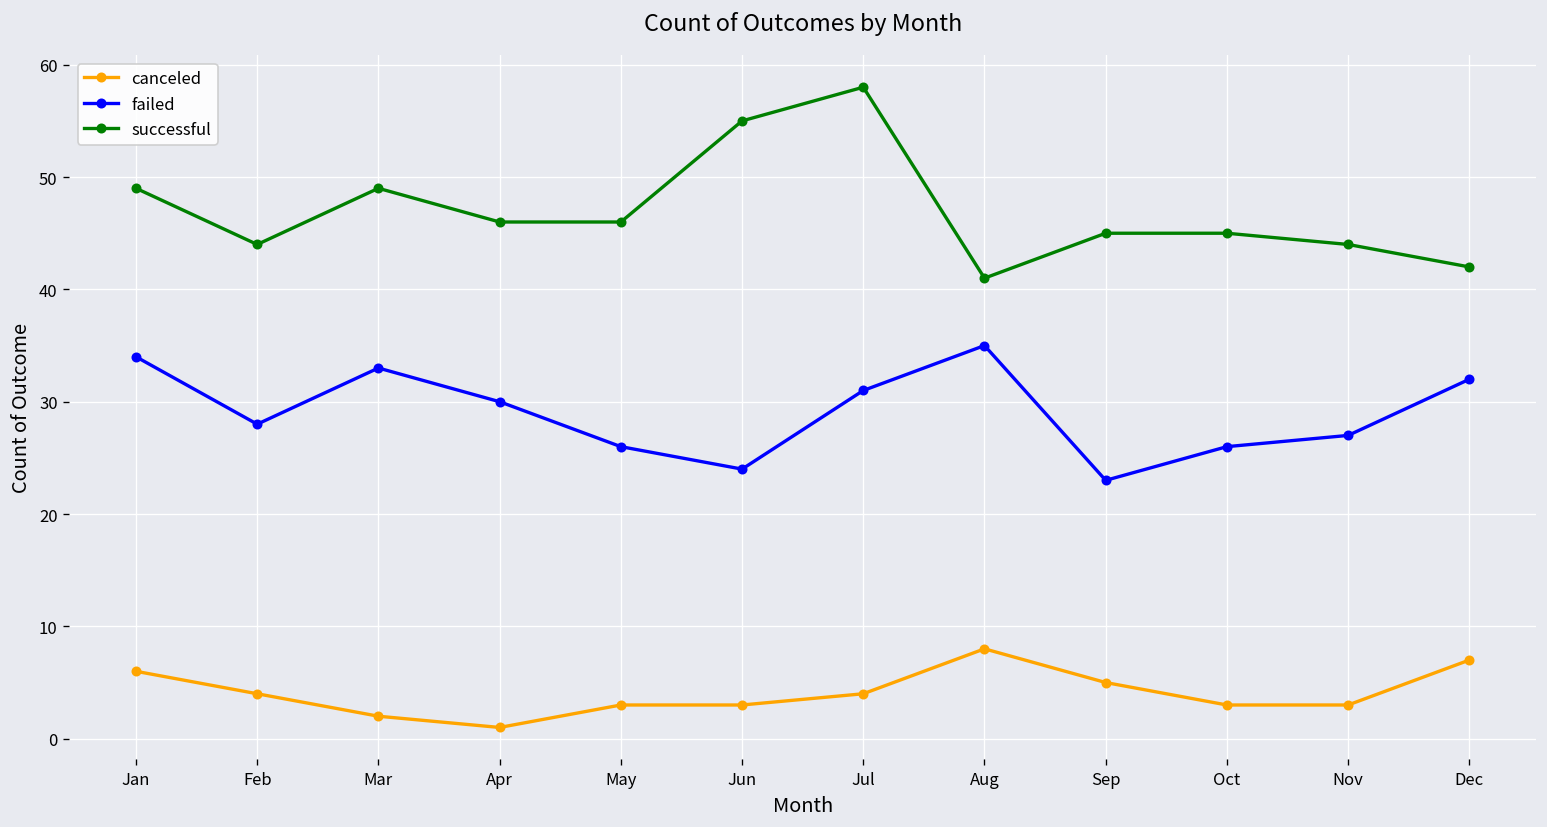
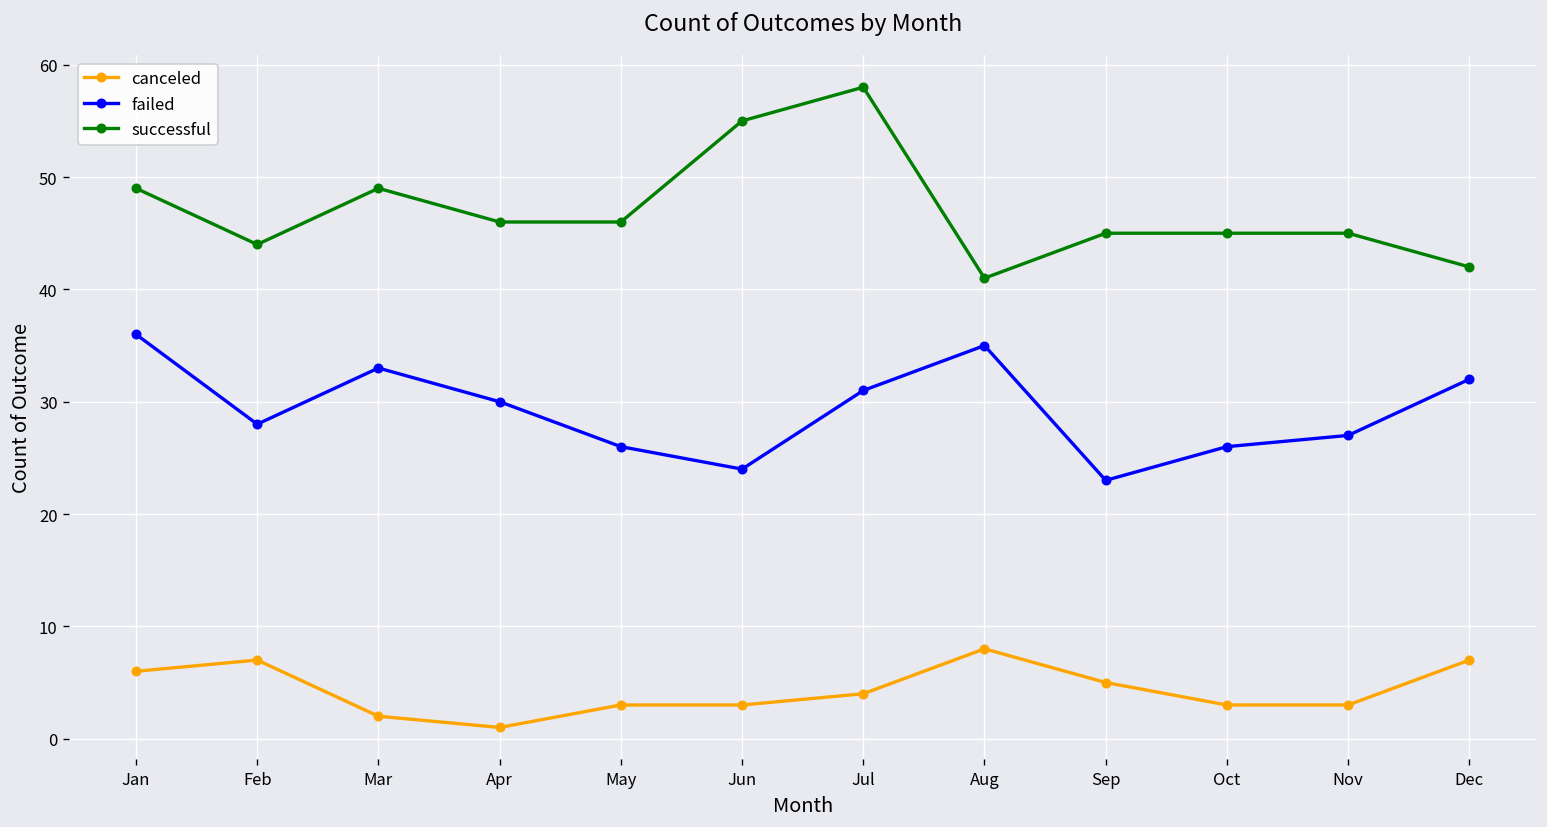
failed, Jan: 34 -> 36
canceled, Feb: 4 -> 7
successful, Nov: 44 -> 45
